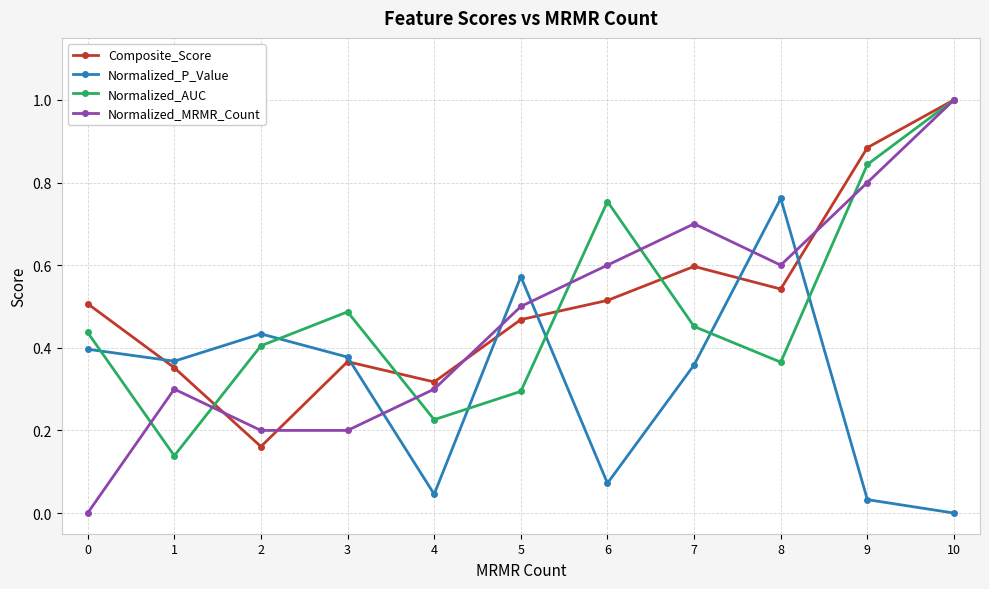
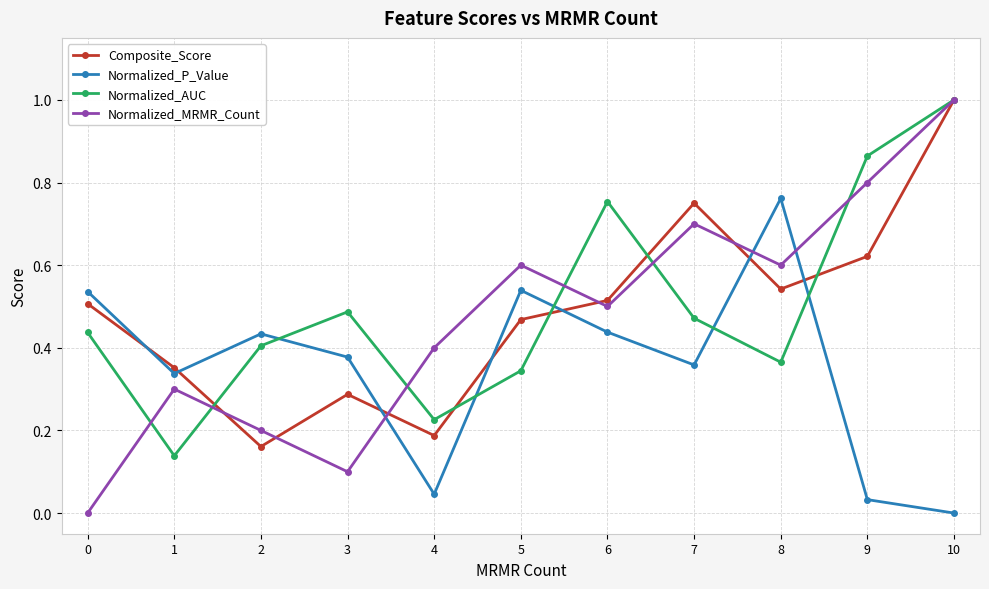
Normalized_P_Value, 0: 0.40 -> 0.54
Normalized_P_Value, 1: 0.37 -> 0.34
Composite_Score, 3: 0.37 -> 0.29
Normalized_MRMR_Count, 3: 0.2 -> 0.1
Composite_Score, 4: 0.32 -> 0.19
Normalized_MRMR_Count, 4: 0.3 -> 0.4
Normalized_P_Value, 5: 0.57 -> 0.54
Normalized_AUC, 5: 0.29 -> 0.34
Normalized_MRMR_Count, 5: 0.5 -> 0.6
Normalized_P_Value, 6: 0.07 -> 0.44
Normalized_MRMR_Count, 6: 0.6 -> 0.5
Composite_Score, 7: 0.60 -> 0.75
Normalized_AUC, 7: 0.45 -> 0.47
Composite_Score, 9: 0.88 -> 0.62
Normalized_AUC, 9: 0.84 -> 0.86
